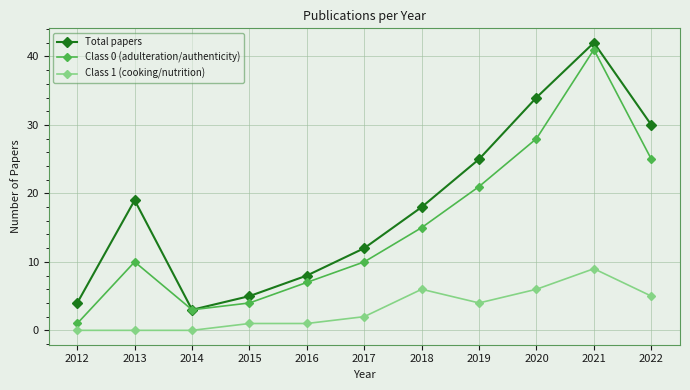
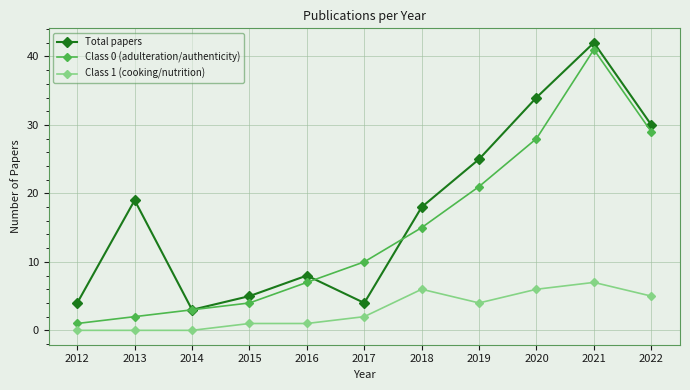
Class 0 (adulteration/authenticity), 2013: 10 -> 2
Total papers, 2017: 12 -> 4
Class 1 (cooking/nutrition), 2021: 9 -> 7
Class 0 (adulteration/authenticity), 2022: 25 -> 29
